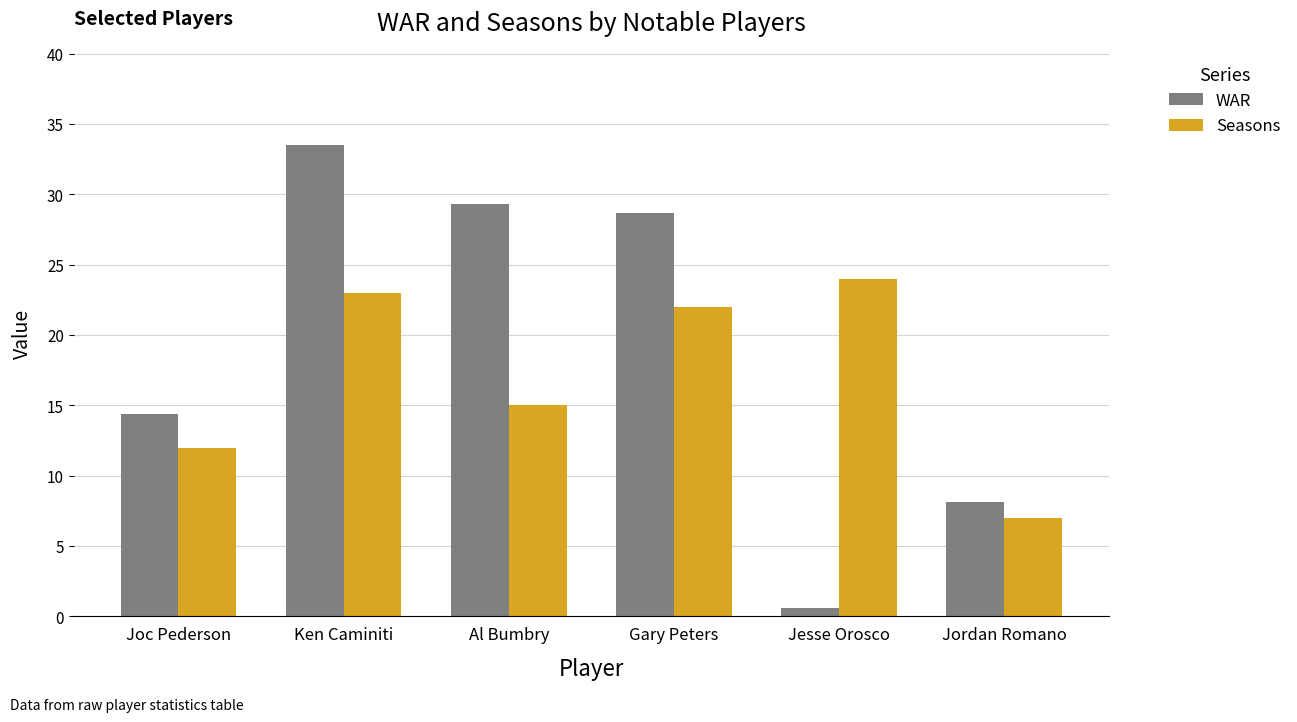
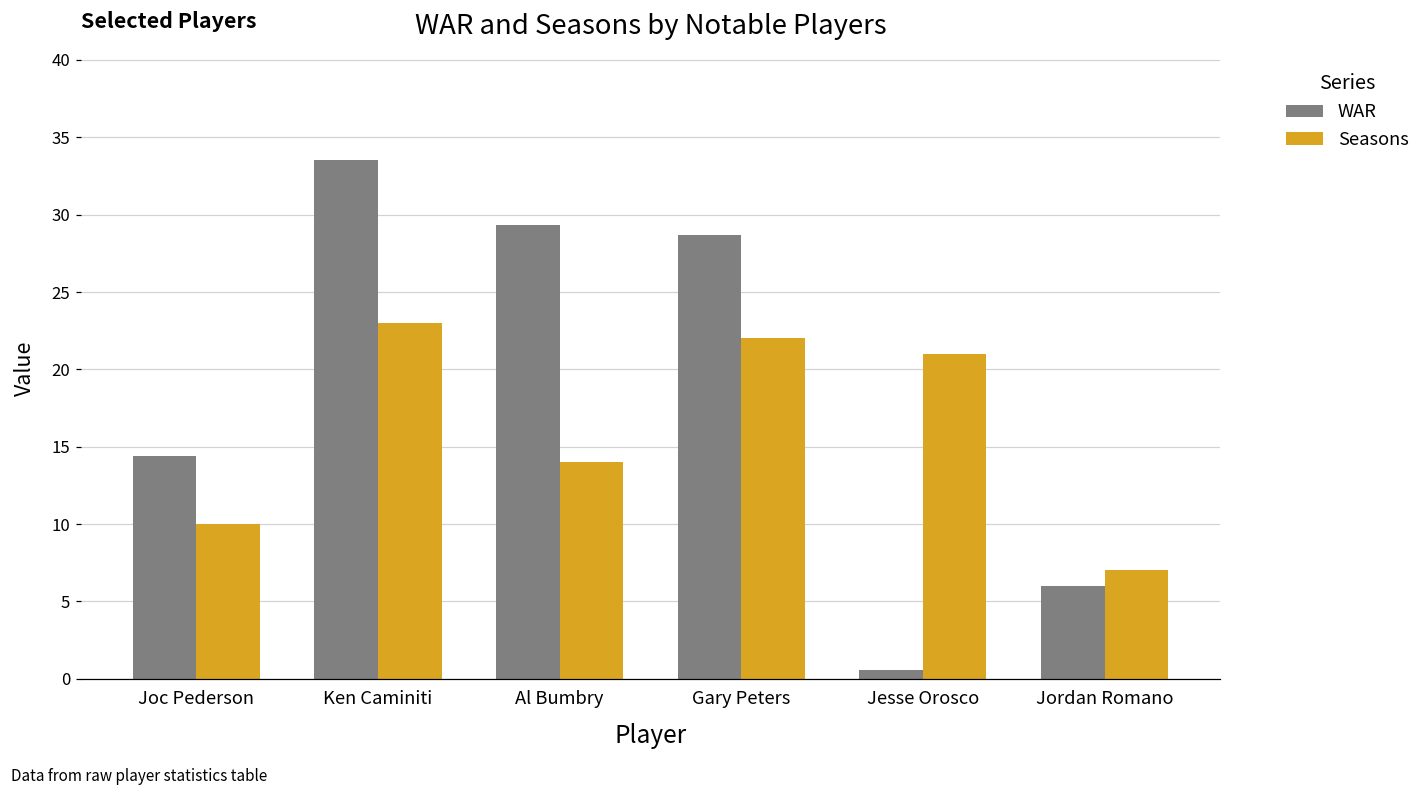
Seasons, Joc Pederson: 12 -> 10
Seasons, Al Bumbry: 15 -> 14
Seasons, Jesse Orosco: 24 -> 21
WAR, Jordan Romano: 8.1 -> 6.0
